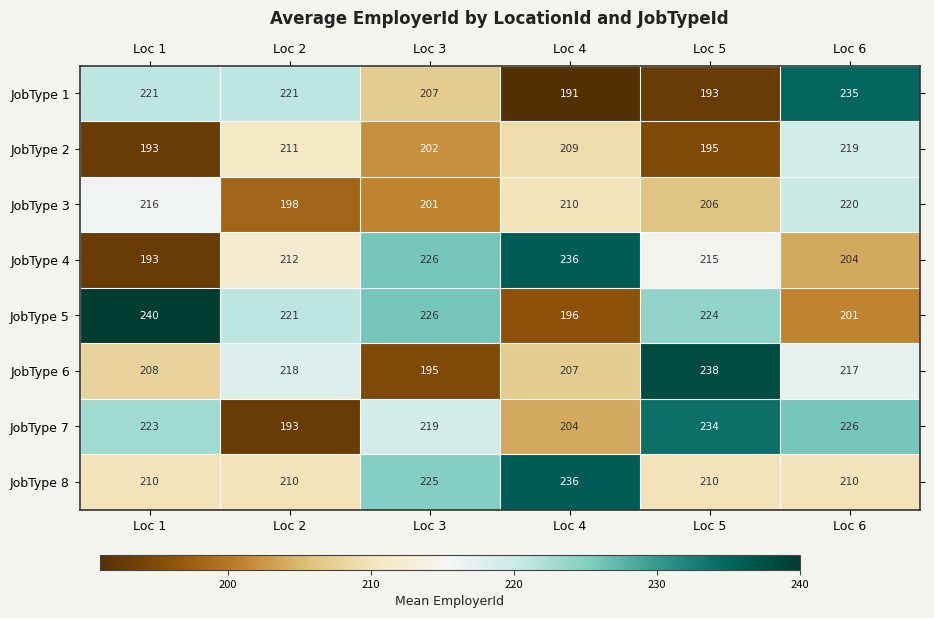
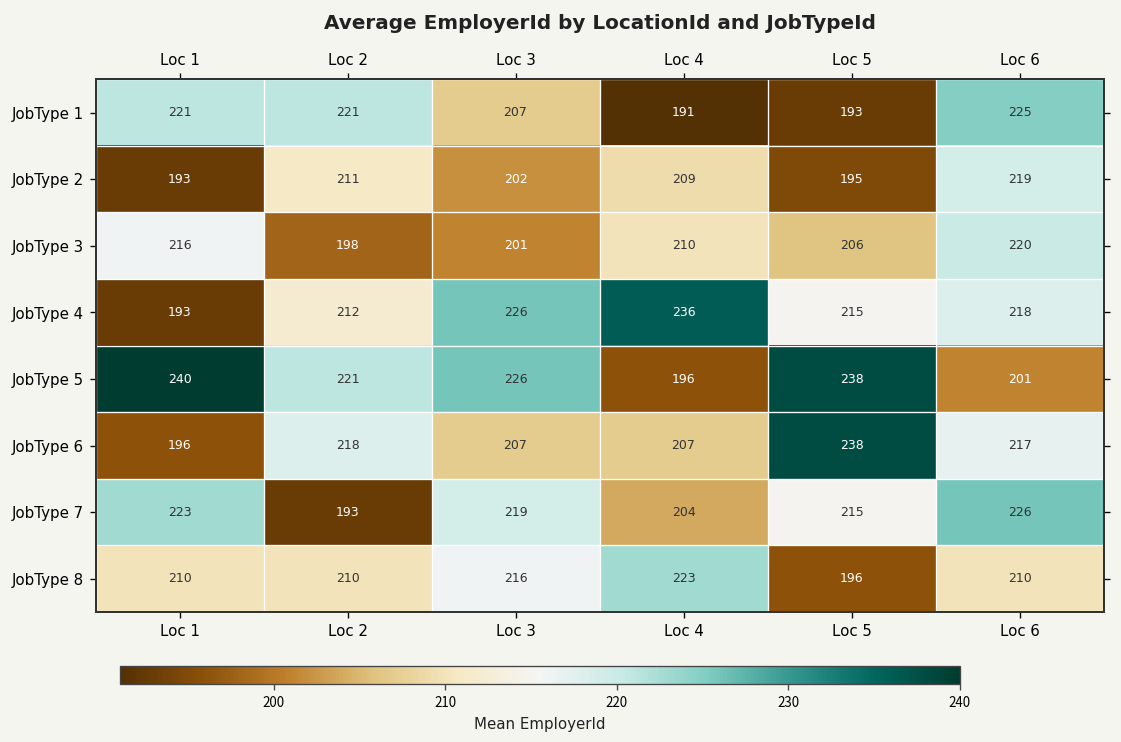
JobType 1, Loc 6: 235 -> 225
JobType 4, Loc 6: 204 -> 218
JobType 5, Loc 5: 224 -> 238
JobType 6, Loc 1: 208 -> 196
JobType 6, Loc 3: 195 -> 207
JobType 7, Loc 5: 234 -> 215
JobType 8, Loc 3: 225 -> 216
JobType 8, Loc 4: 236 -> 223
JobType 8, Loc 5: 210 -> 196
